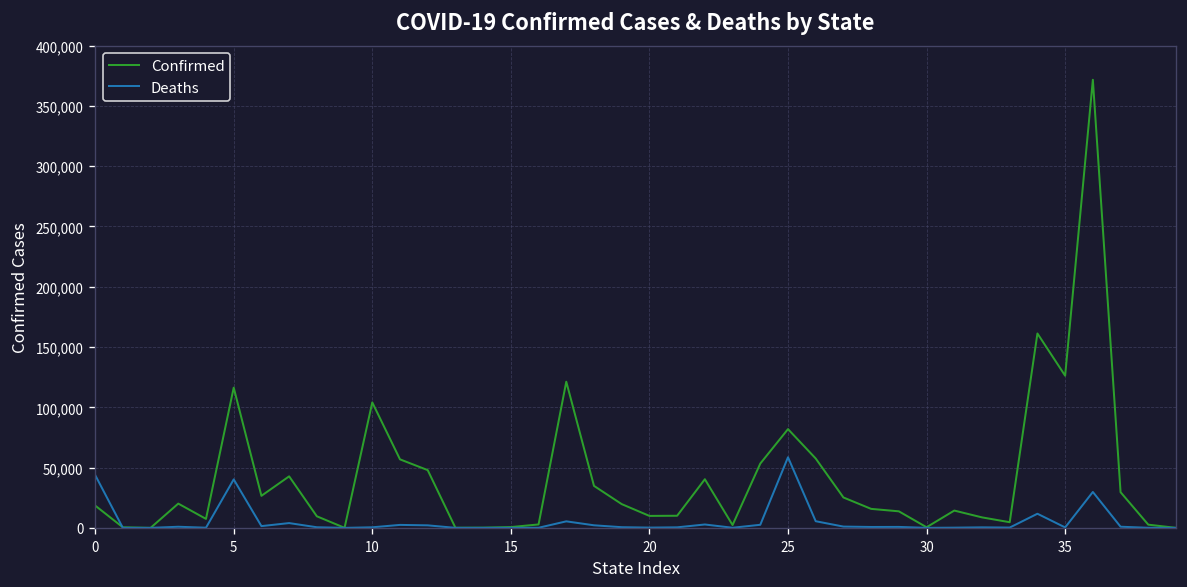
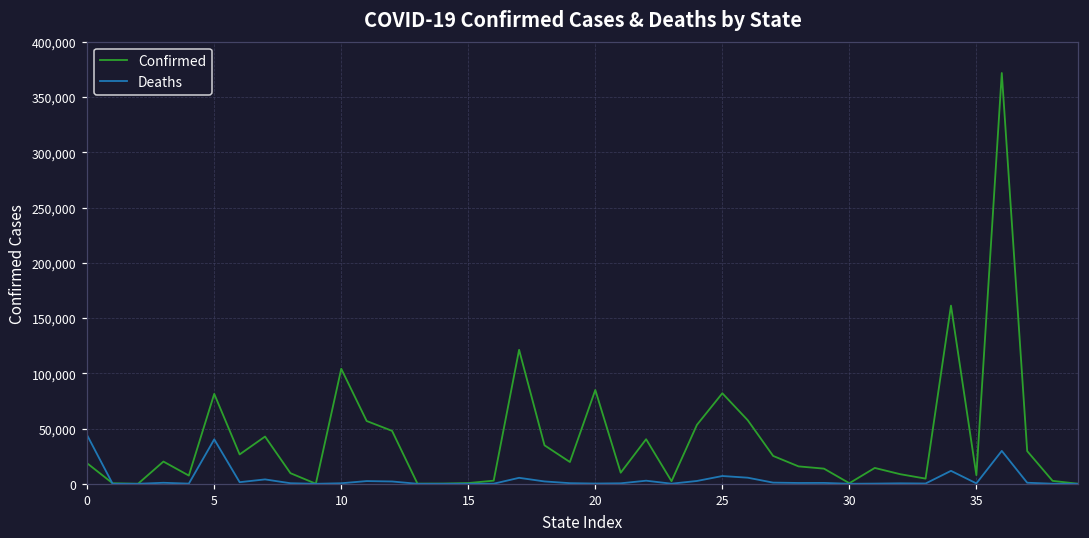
Confirmed, 5: 116,000 -> 81,000
Confirmed, 20: 10,000 -> 85,000
Deaths, 25: 59,000 -> 7,000
Confirmed, 35: 126,000 -> 8,000
